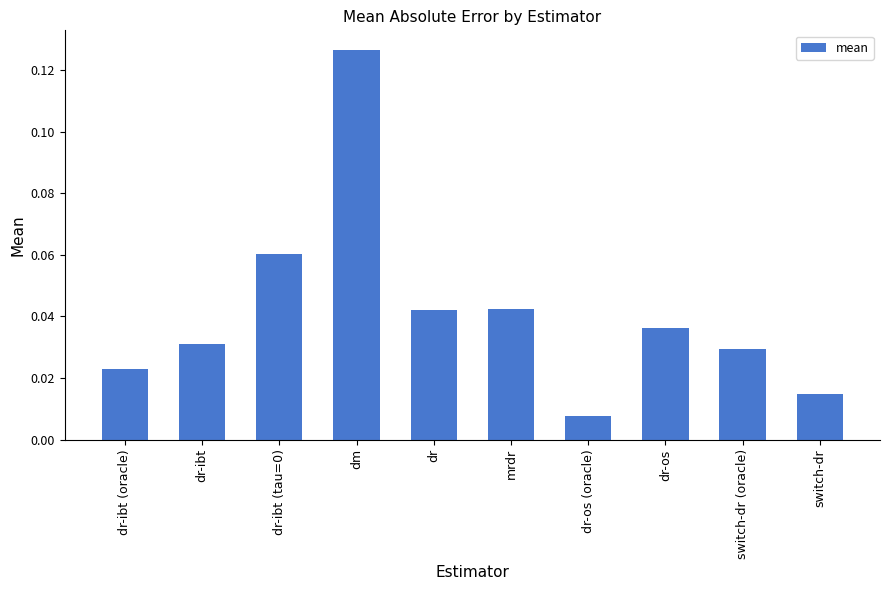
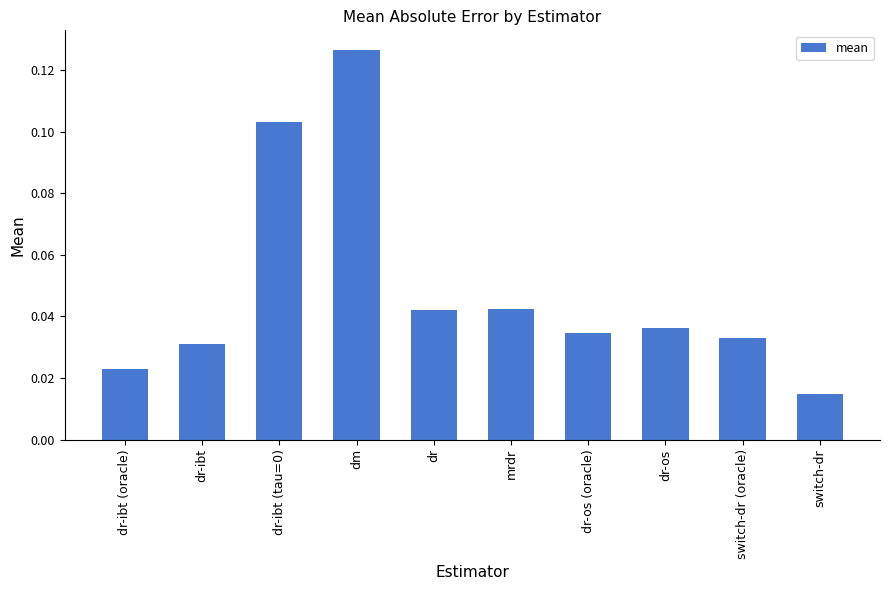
dr-ibt (tau=0): 0.060 -> 0.103
dr-os (oracle): 0.008 -> 0.035
switch-dr (oracle): 0.029 -> 0.033
